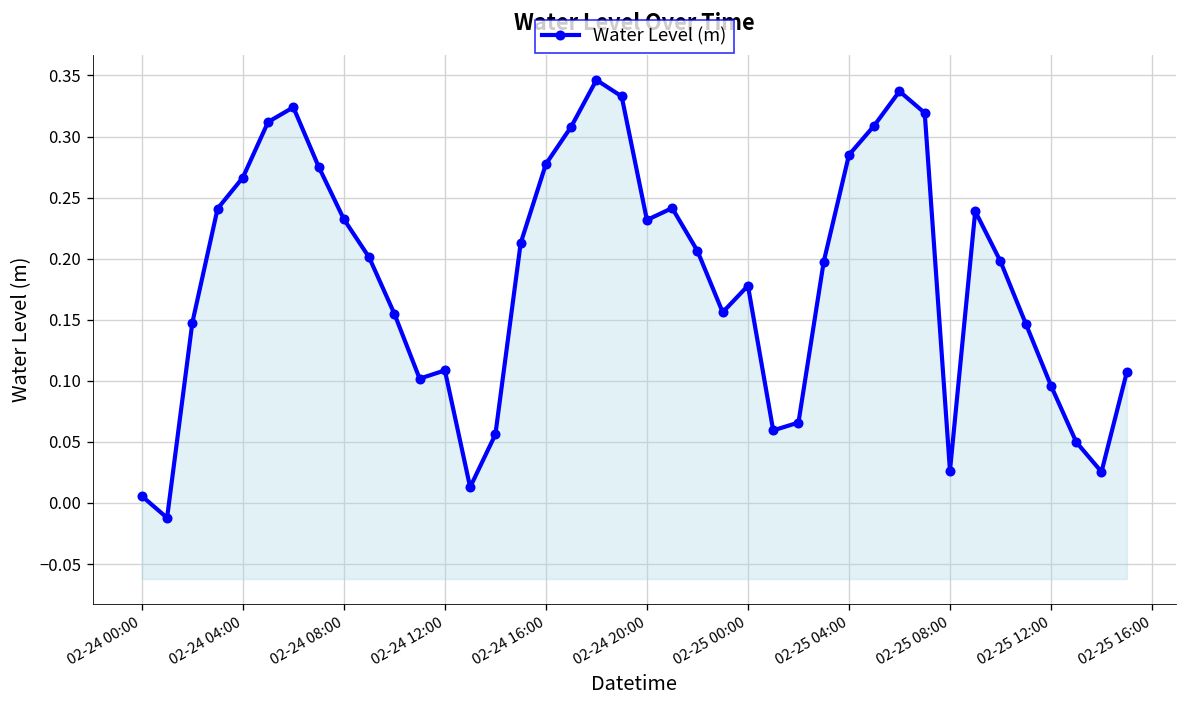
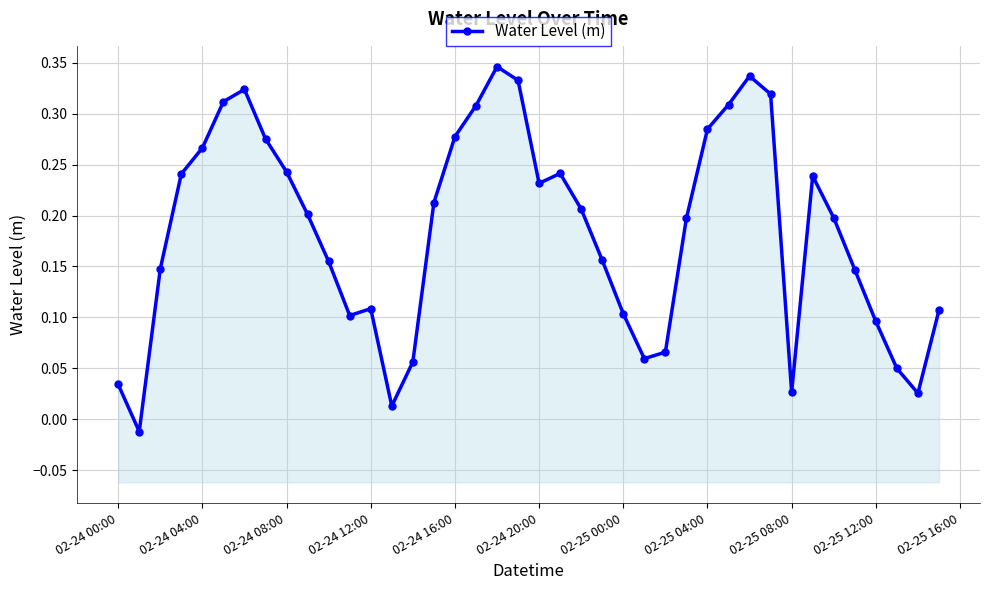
02-24 00:00: 0.006 -> 0.034
02-24 08:00: 0.232 -> 0.243
02-25 00:00: 0.178 -> 0.104
